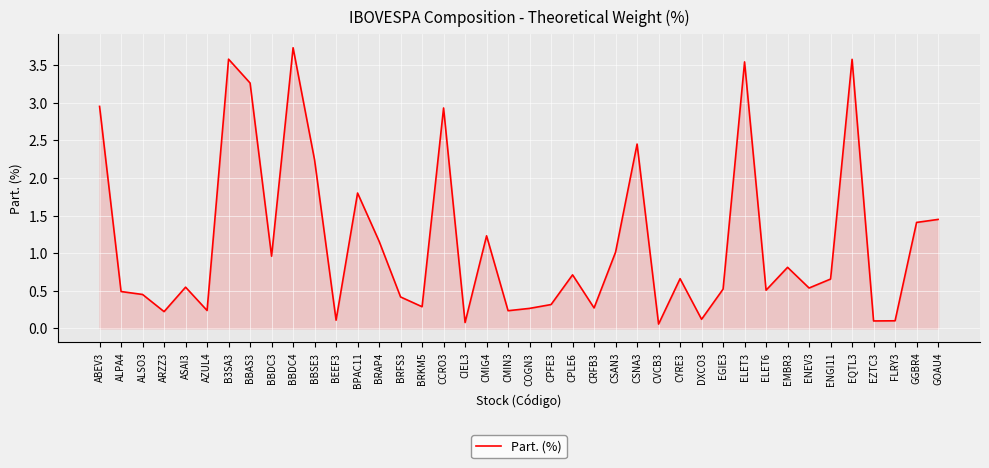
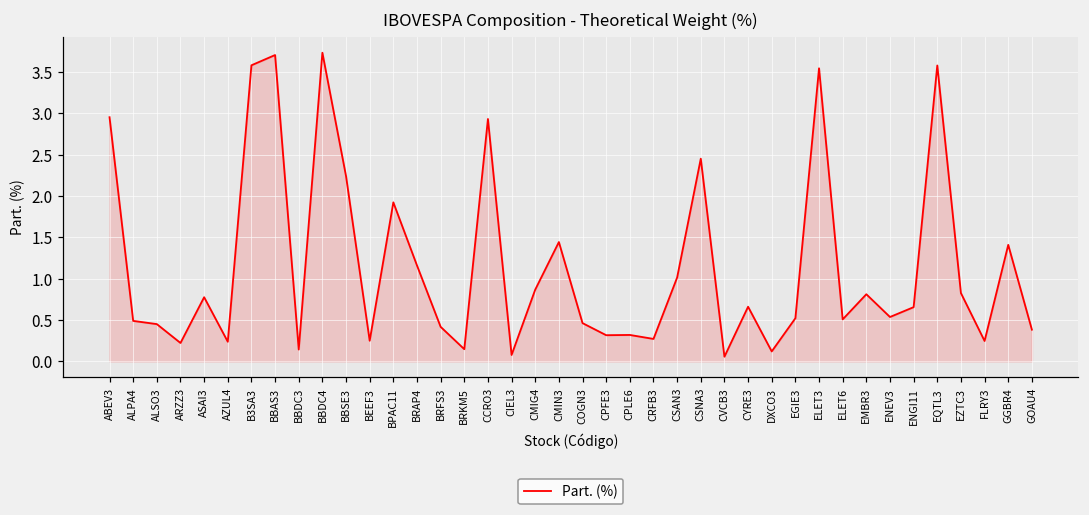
ASAI3: 0.5 -> 0.8
BBAS3: 3.3 -> 3.7
BBDC3: 1.0 -> 0.1
BEEF3: 0.1 -> 0.2
BPAC11: 1.8 -> 1.9
BRKM5: 0.3 -> 0.1
CMIG4: 1.2 -> 0.9
CMIN3: 0.2 -> 1.4
COGN3: 0.3 -> 0.5
CPLE6: 0.7 -> 0.3
EZTC3: 0.1 -> 0.8
FLRY3: 0.1 -> 0.2
GOAU4: 1.4 -> 0.4
